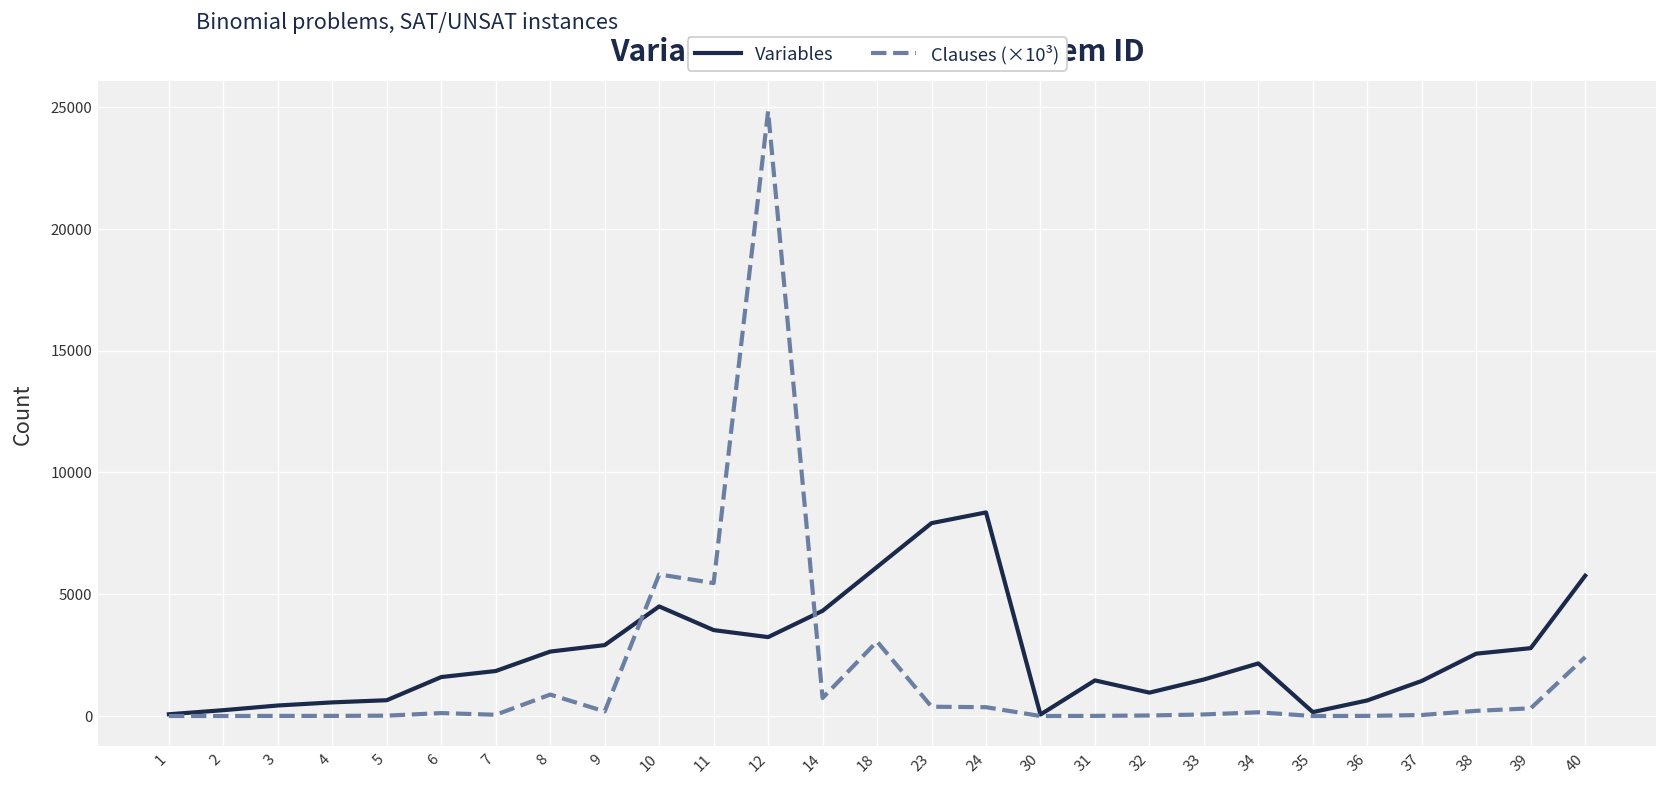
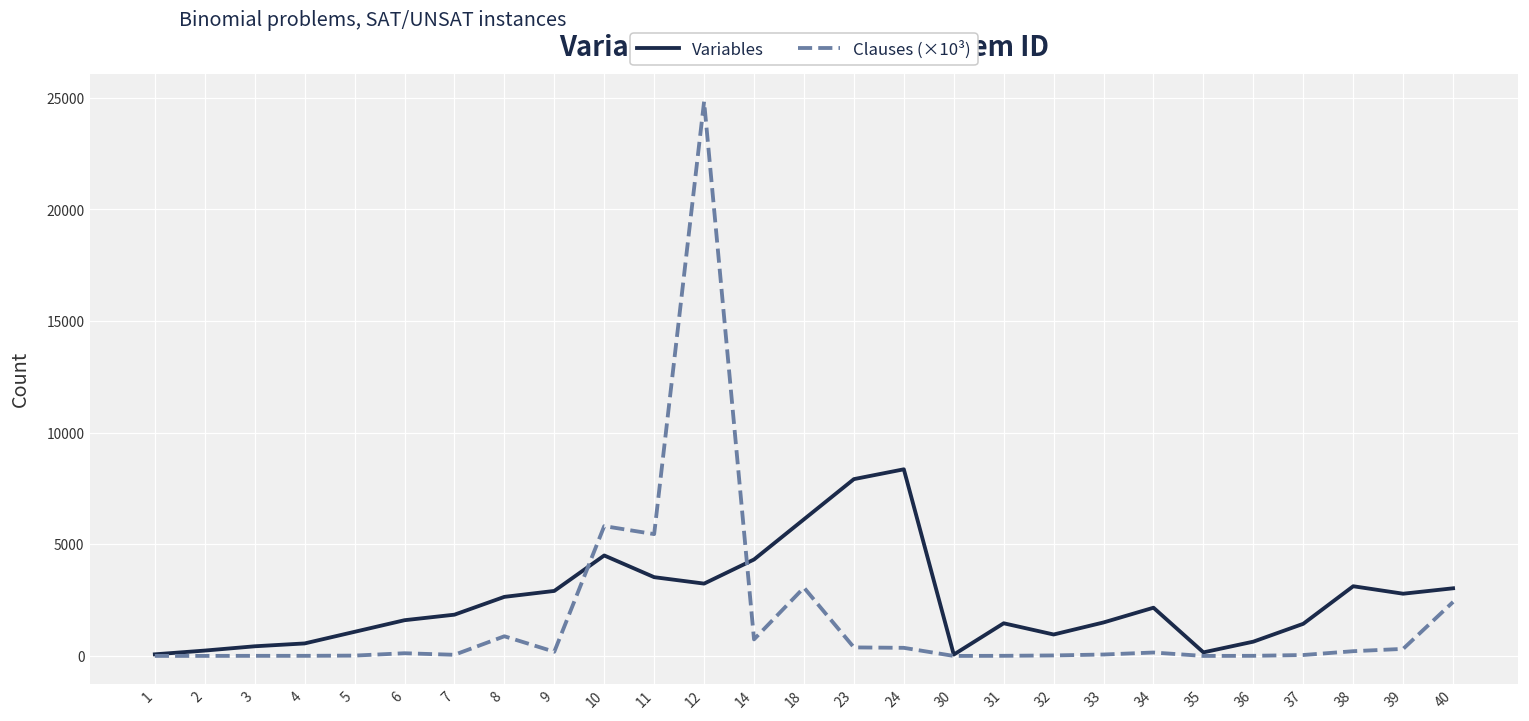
Variables, 5: 600 -> 1100
Variables, 38: 2600 -> 3100
Variables, 40: 5800 -> 3000
